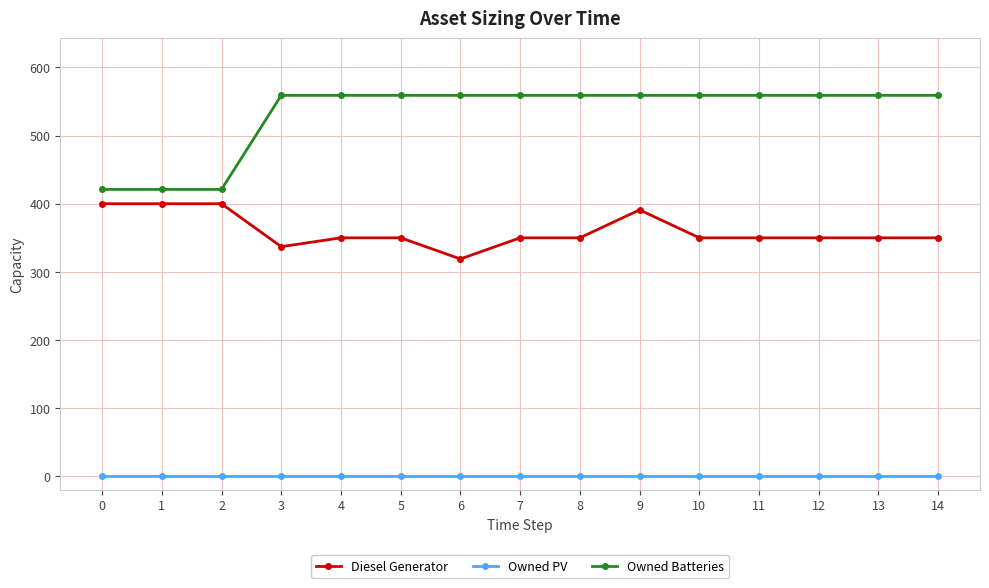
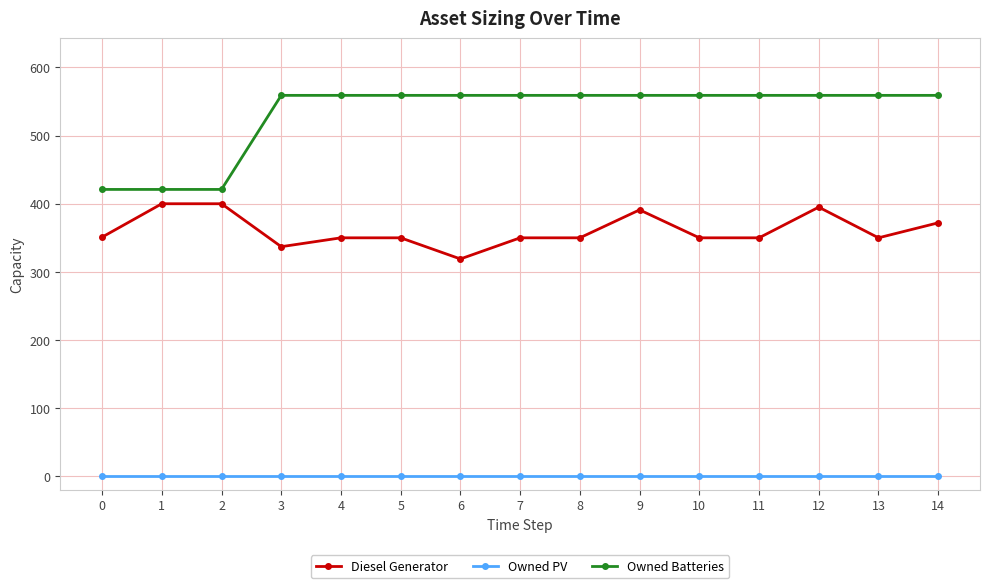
Diesel Generator, 0: 400 -> 350
Diesel Generator, 12: 350 -> 400
Diesel Generator, 14: 350 -> 370
